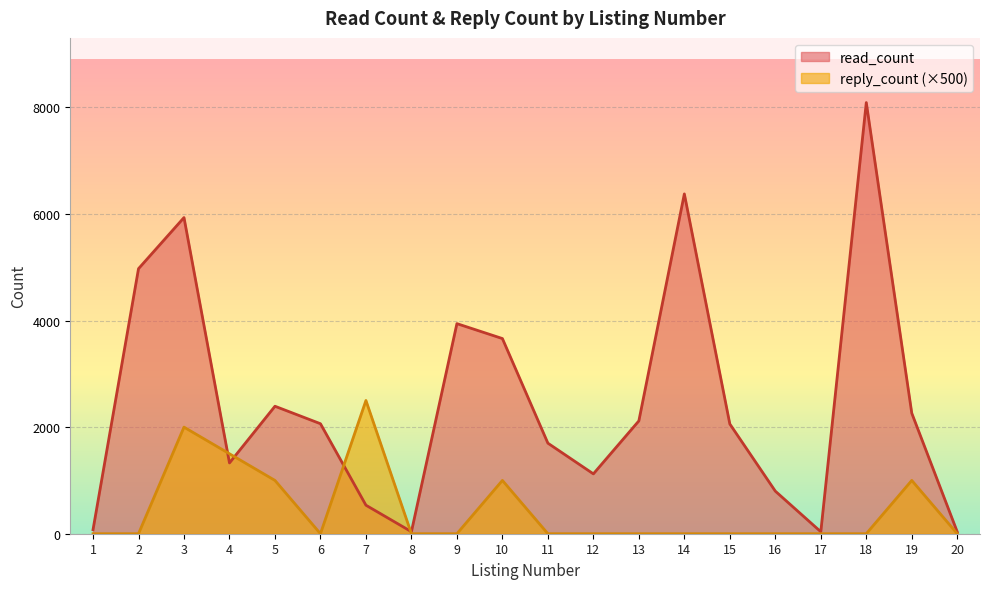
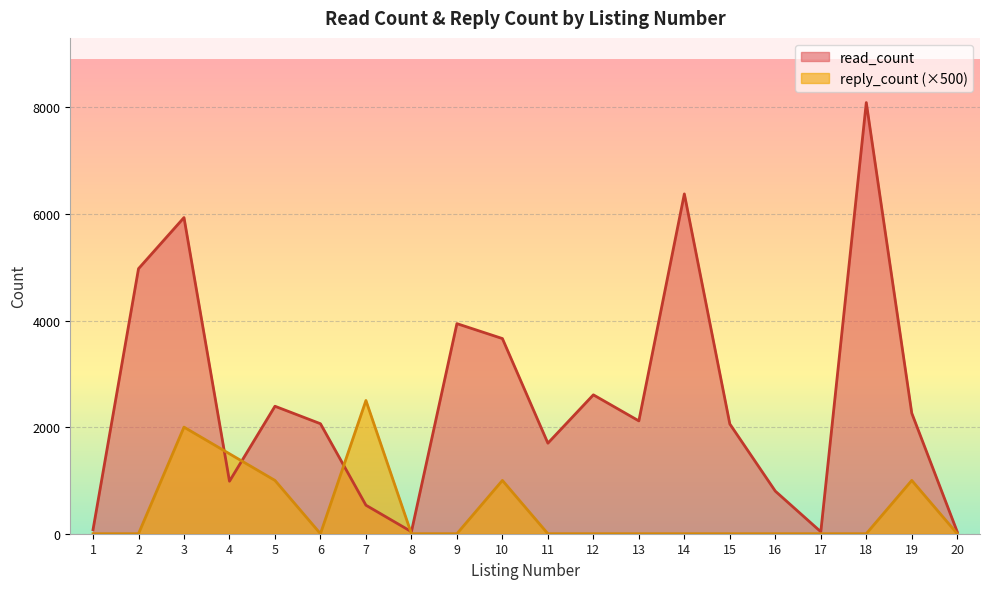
read_count, 4: 1300 -> 1000
read_count, 12: 1100 -> 2600
